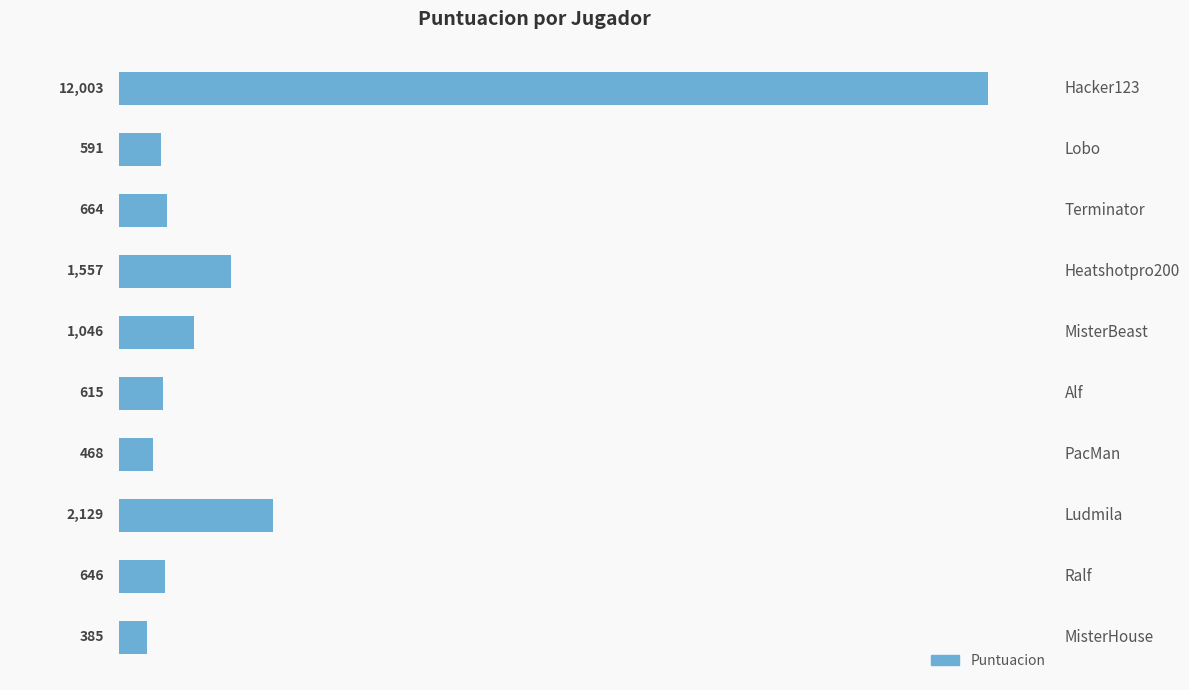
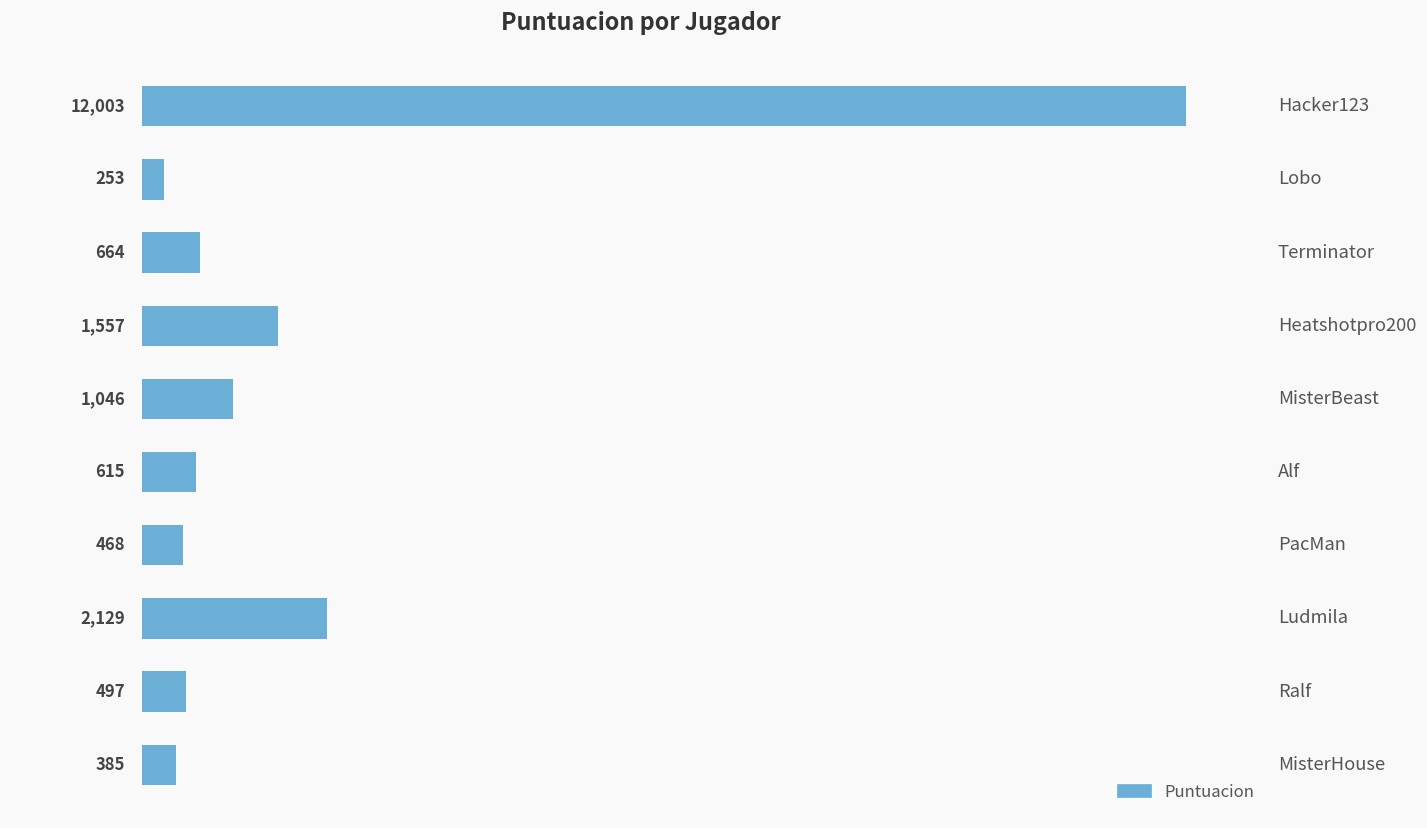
Lobo: 591 -> 253
Ralf: 646 -> 497
